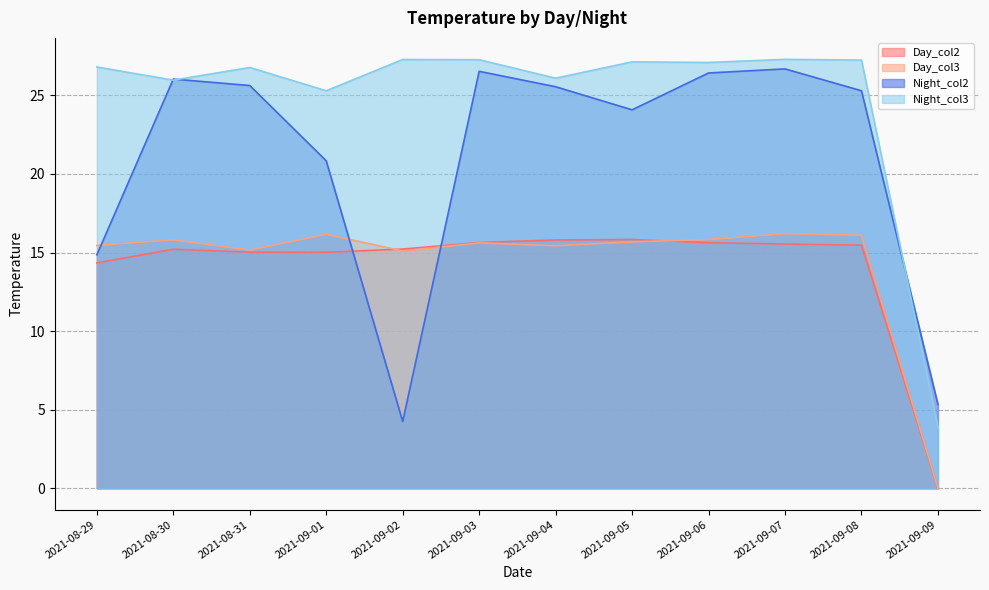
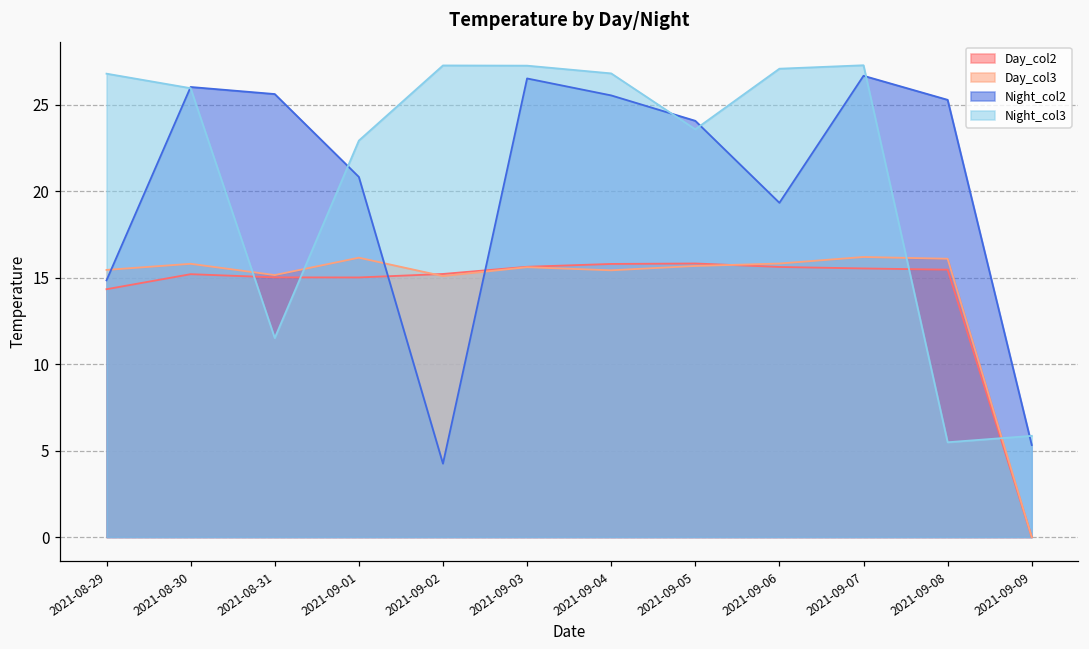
Night_col3, 2021-08-31: 26.8 -> 11.5
Night_col3, 2021-09-01: 25.3 -> 22.9
Night_col3, 2021-09-04: 26.1 -> 26.8
Night_col3, 2021-09-05: 27.1 -> 23.6
Night_col2, 2021-09-06: 26.4 -> 19.3
Night_col3, 2021-09-08: 27.2 -> 5.5
Night_col3, 2021-09-09: 3.9 -> 5.9
